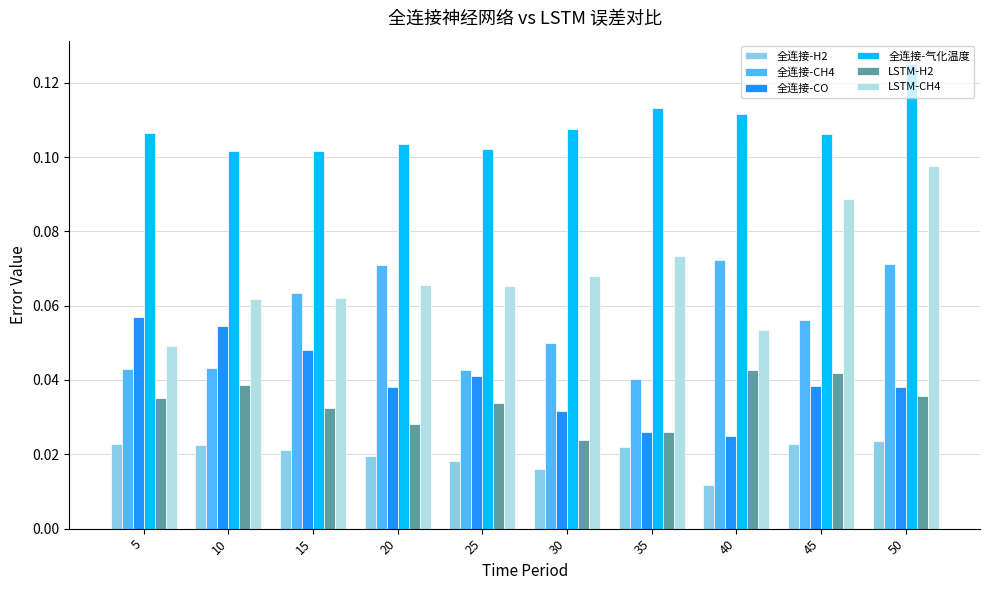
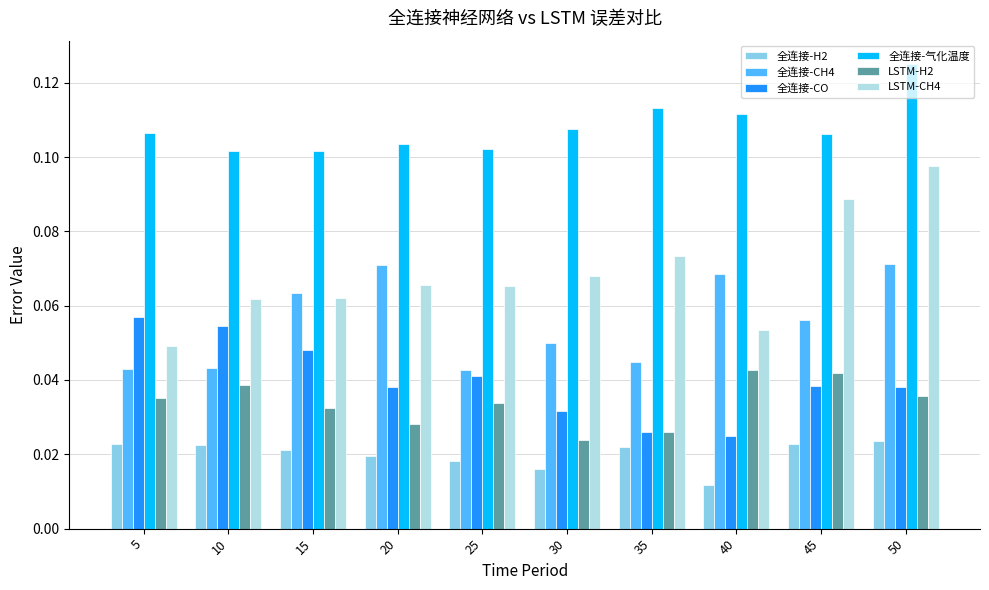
全连接-CH4, 35: 0.040 -> 0.045
全连接-CH4, 40: 0.072 -> 0.068
